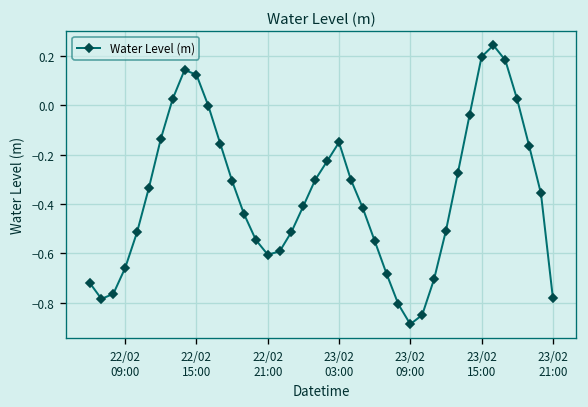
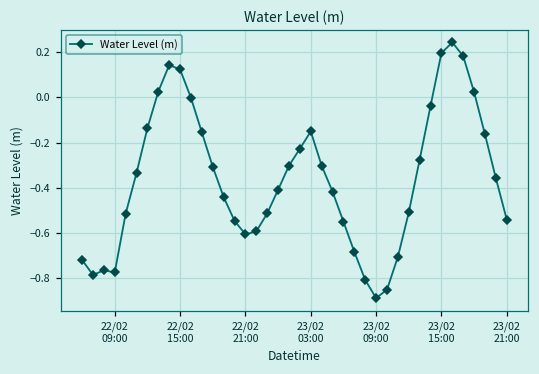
22/02 09:00: -0.66 -> -0.77
23/02 21:00: -0.78 -> -0.54
